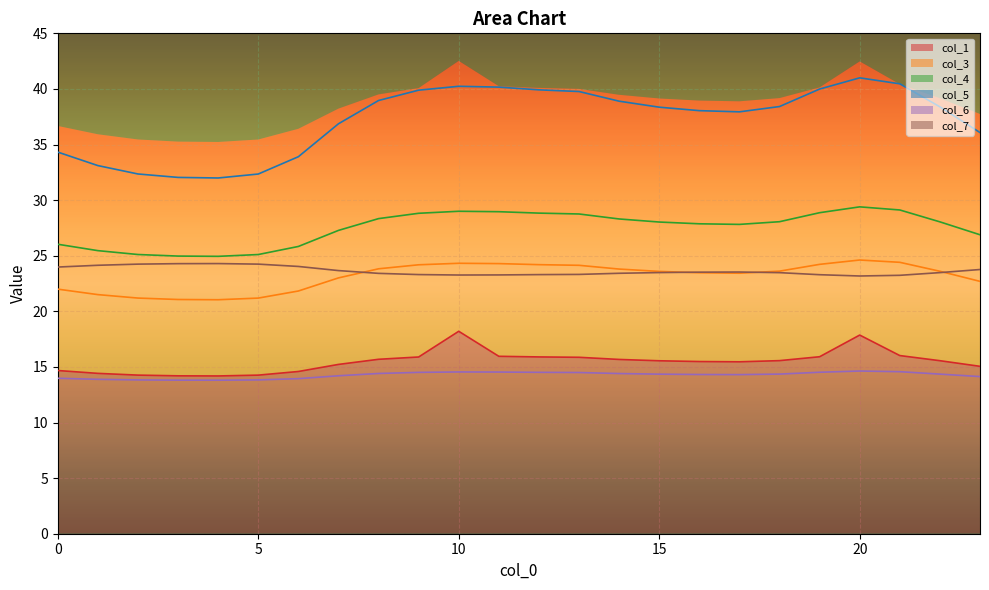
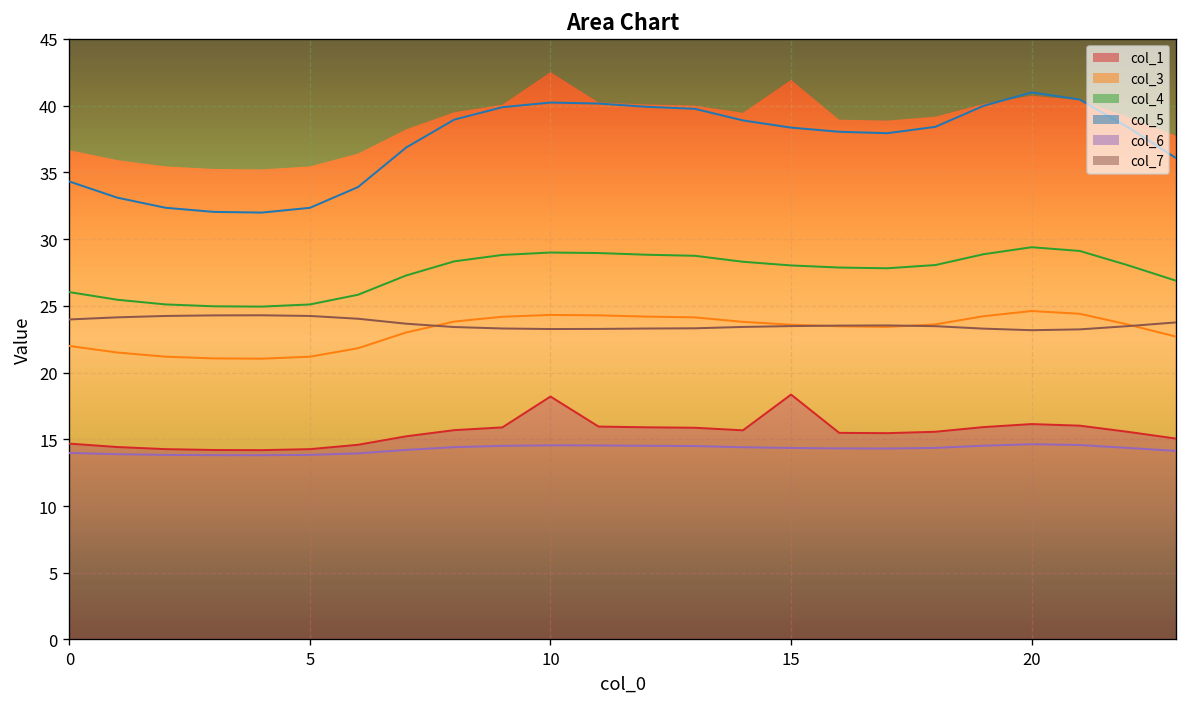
col_1, 15: 15.6 -> 18.4
col_1, 20: 17.9 -> 16.1
